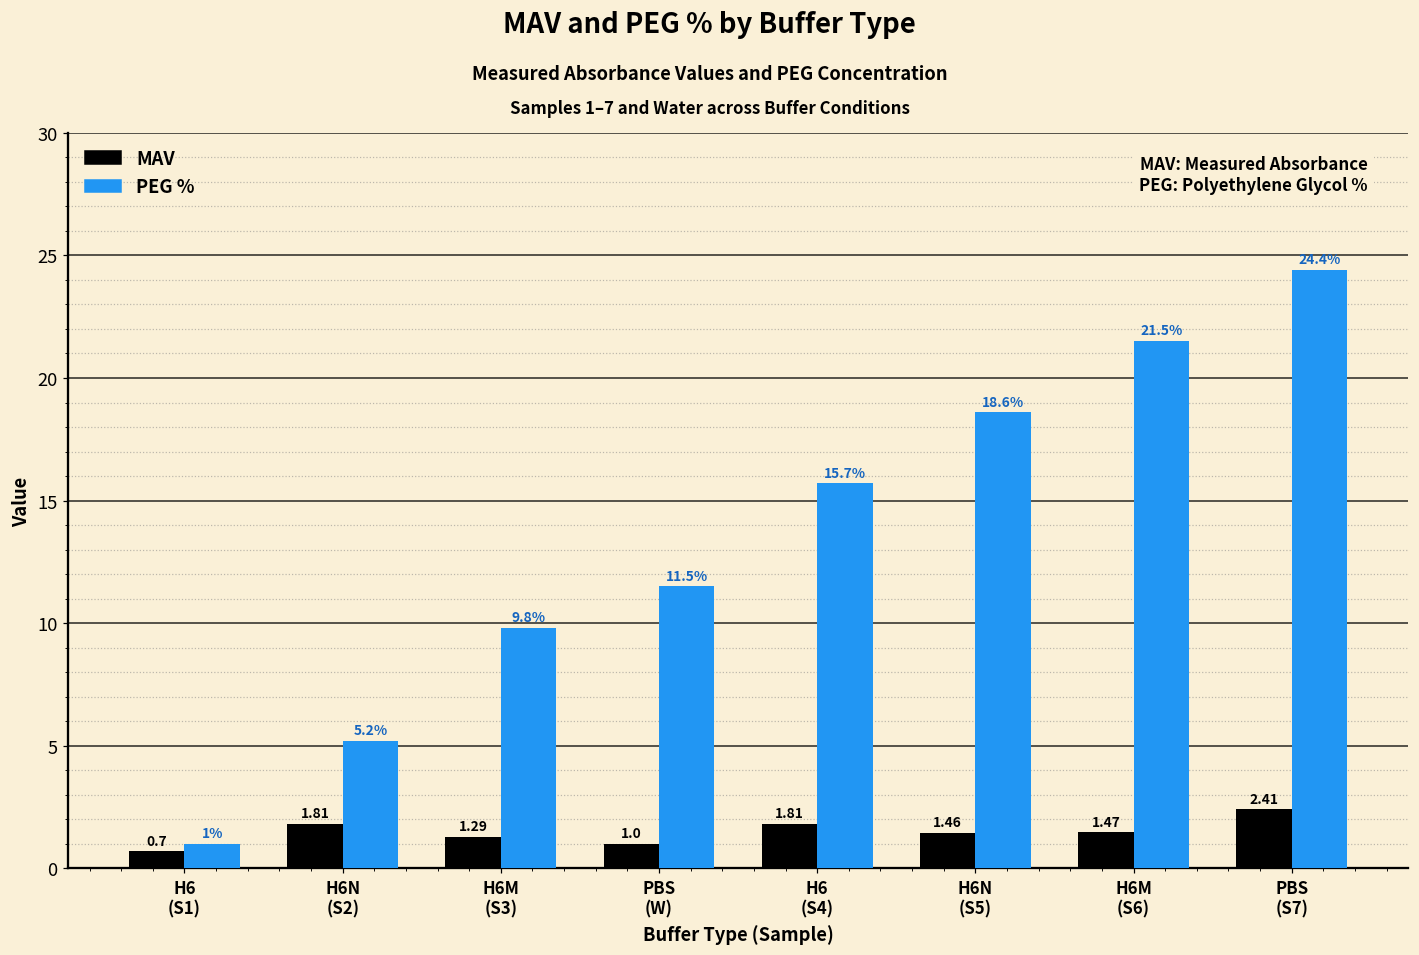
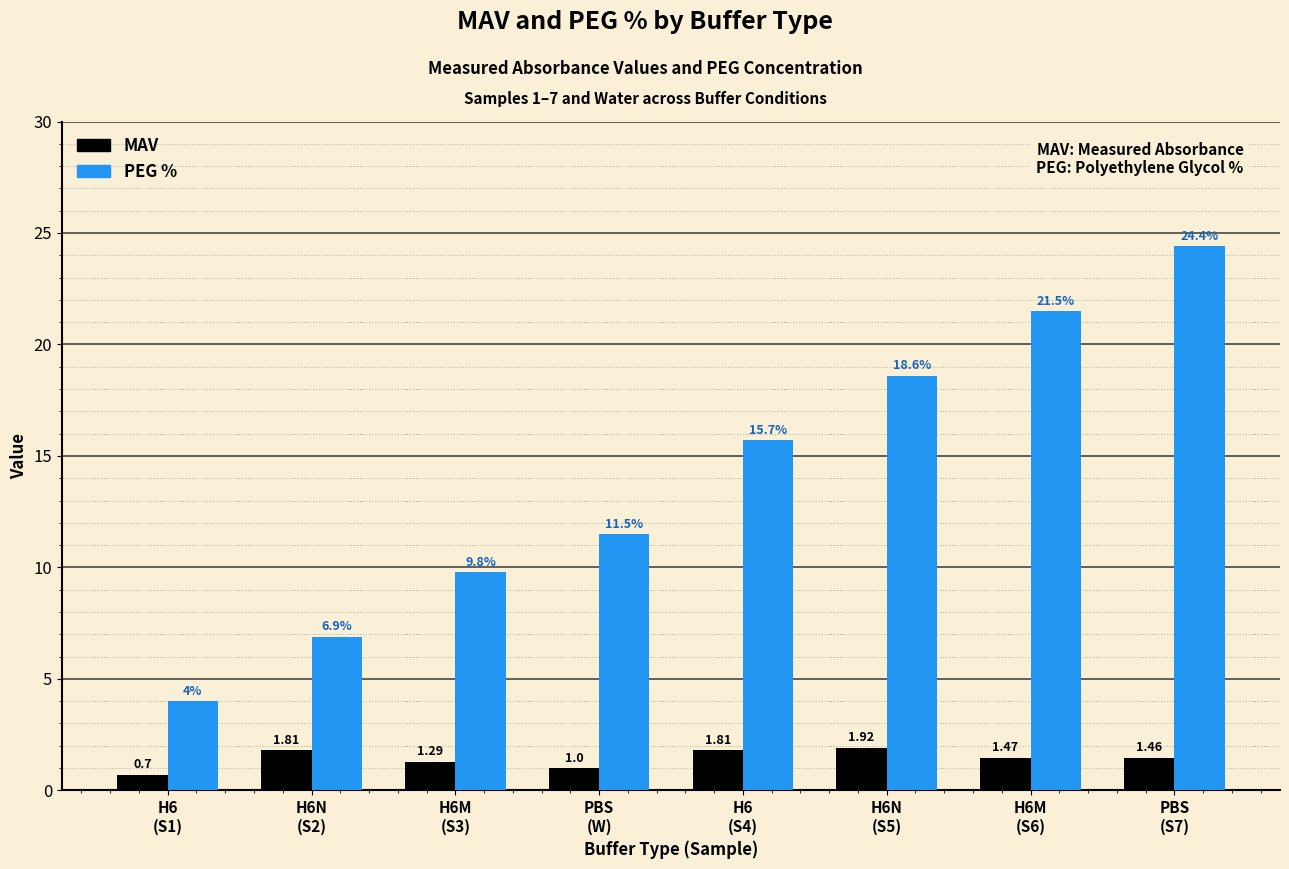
PEG %, H6 (S1): 1% -> 4%
PEG %, H6N (S2): 5.2% -> 6.9%
MAV, H6N (S5): 1.46 -> 1.92
MAV, PBS (S7): 2.41 -> 1.46
